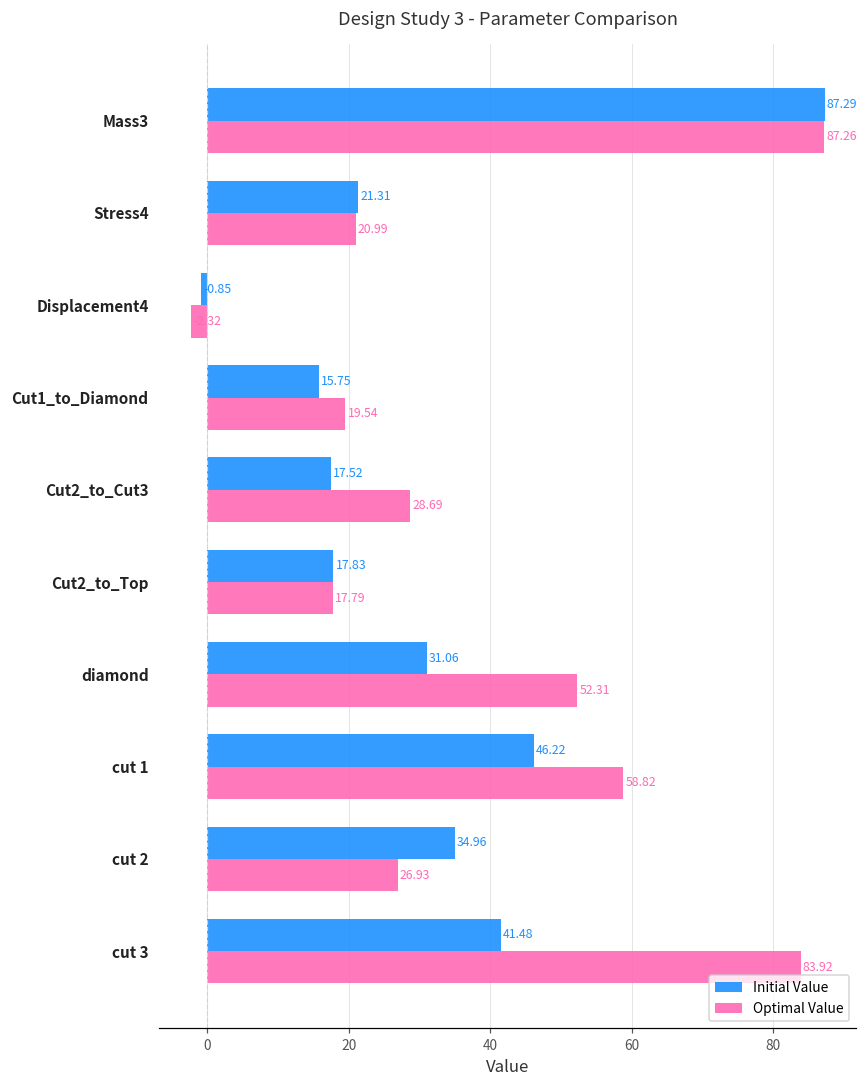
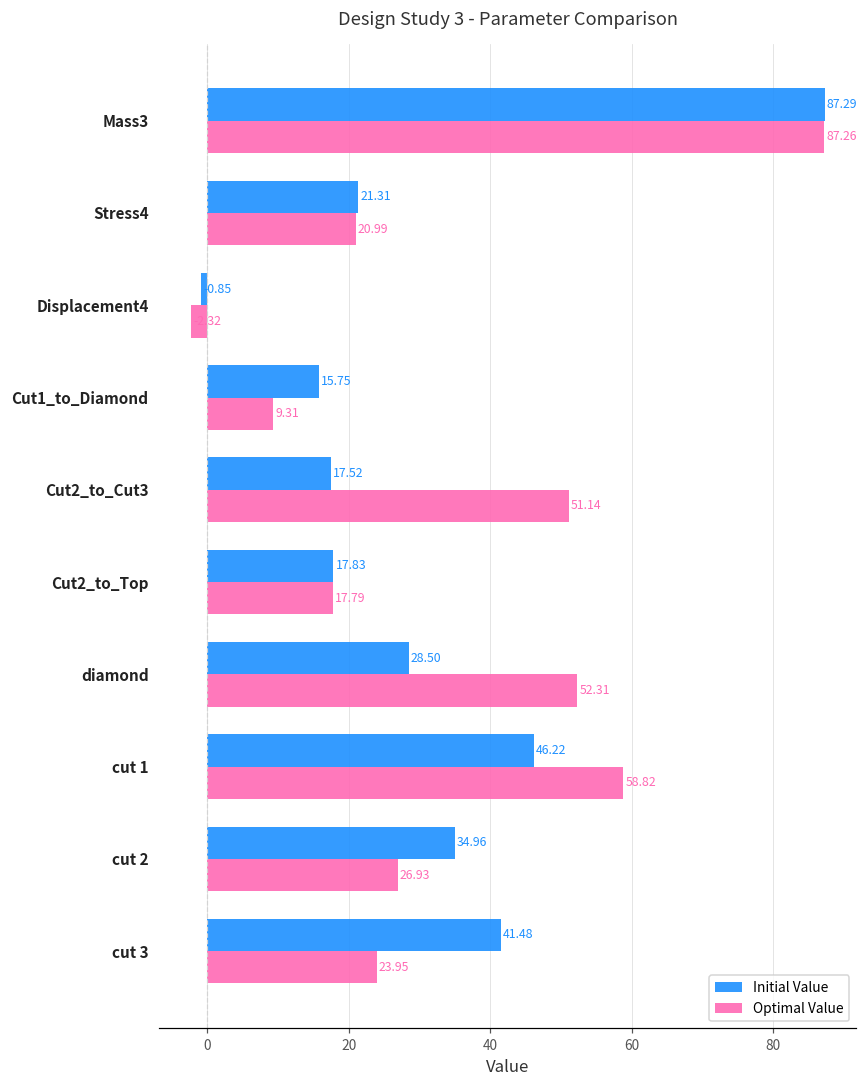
Optimal Value, Cut1_to_Diamond: 19.54 -> 9.31
Optimal Value, Cut2_to_Cut3: 28.69 -> 51.14
Initial Value, diamond: 31.06 -> 28.50
Optimal Value, cut 3: 83.92 -> 23.95
